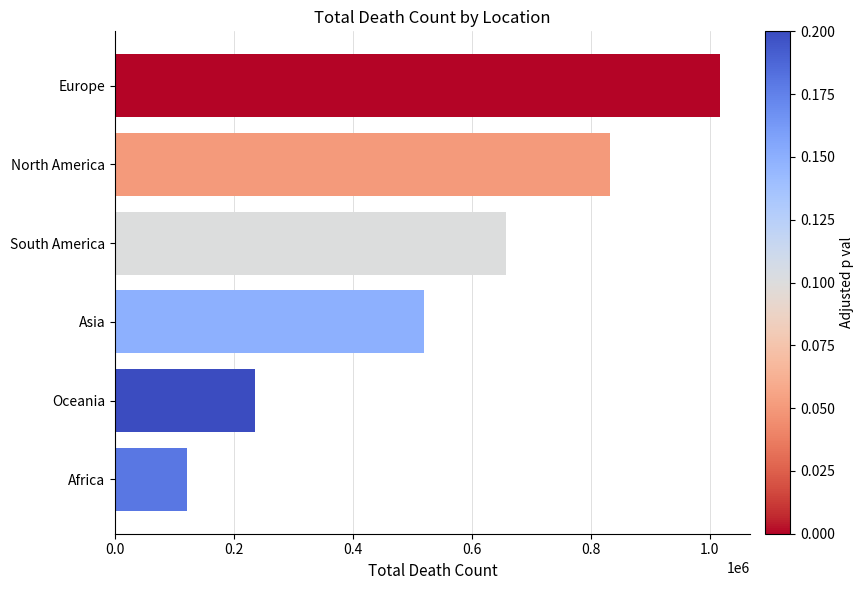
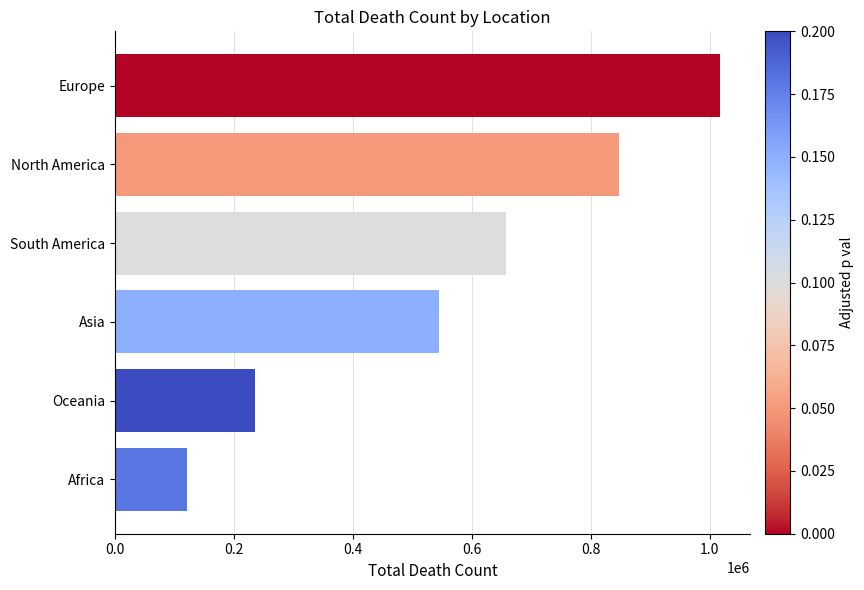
North America: 830000 -> 850000
Asia: 520000 -> 550000
